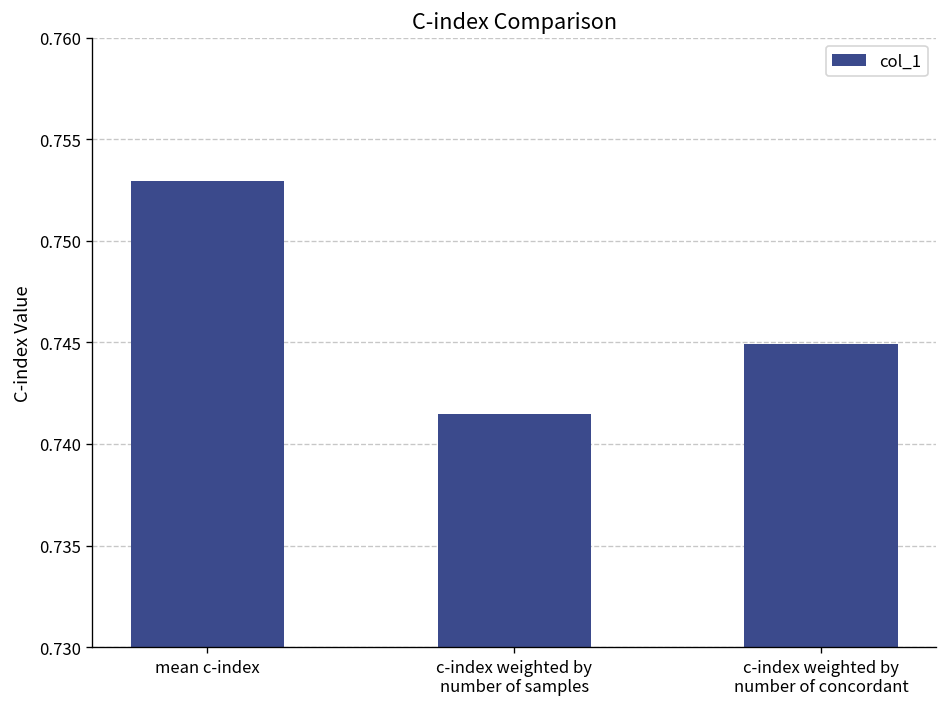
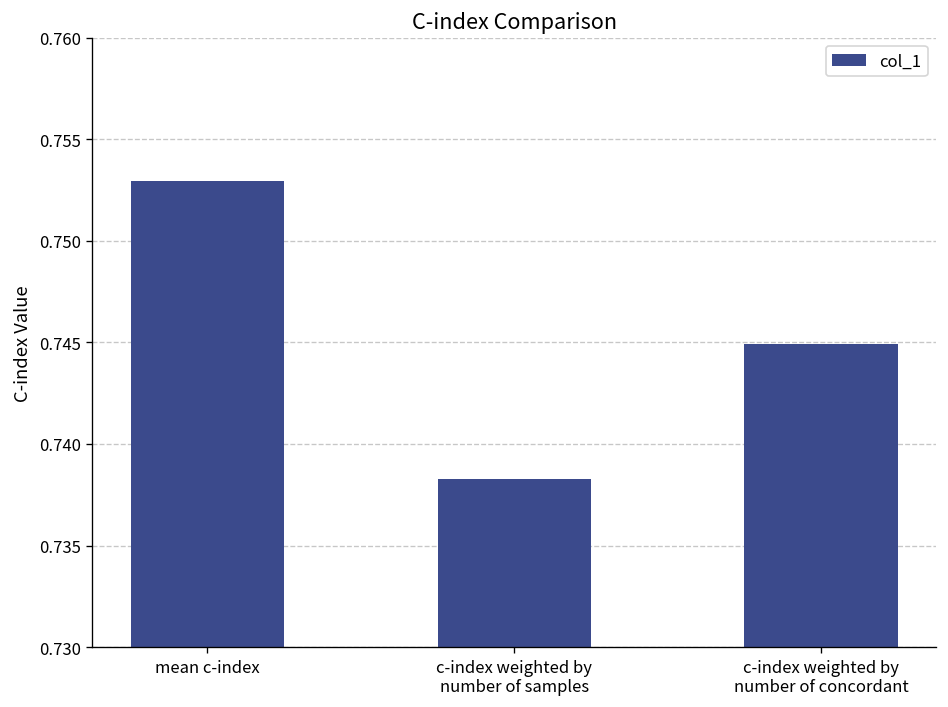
c-index weighted by number of samples: 0.7415 -> 0.7383
